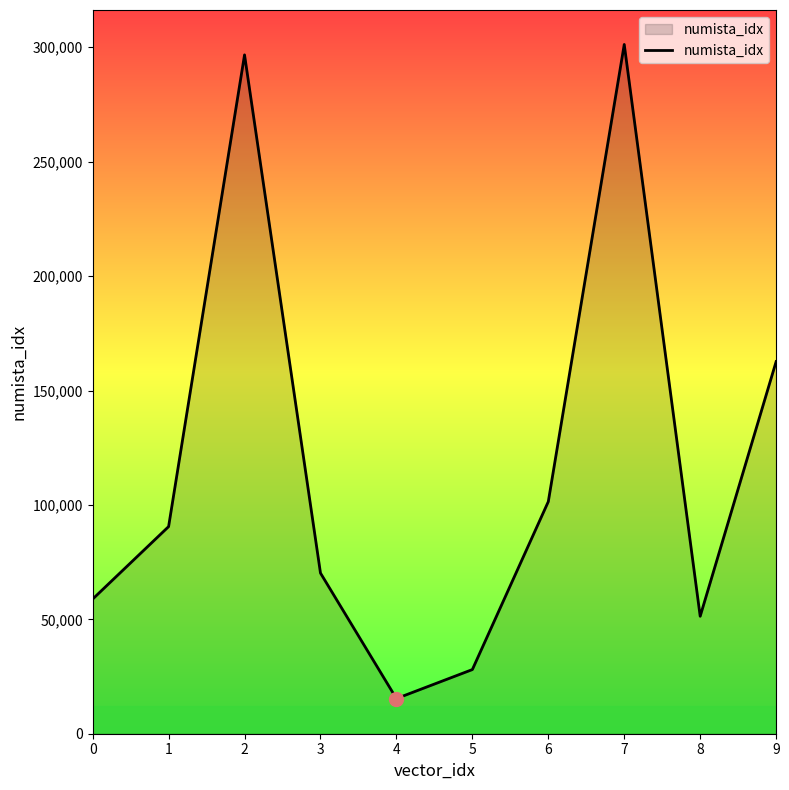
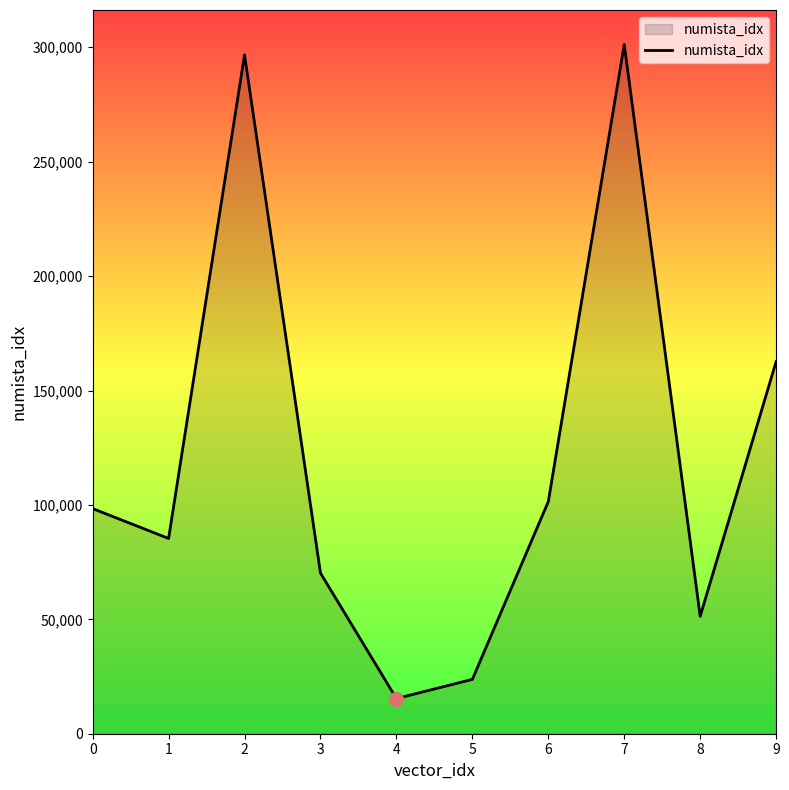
numista_idx, 0: 59,000 -> 98,000
numista_idx, 1: 91,000 -> 85,000
numista_idx, 5: 28,000 -> 24,000
